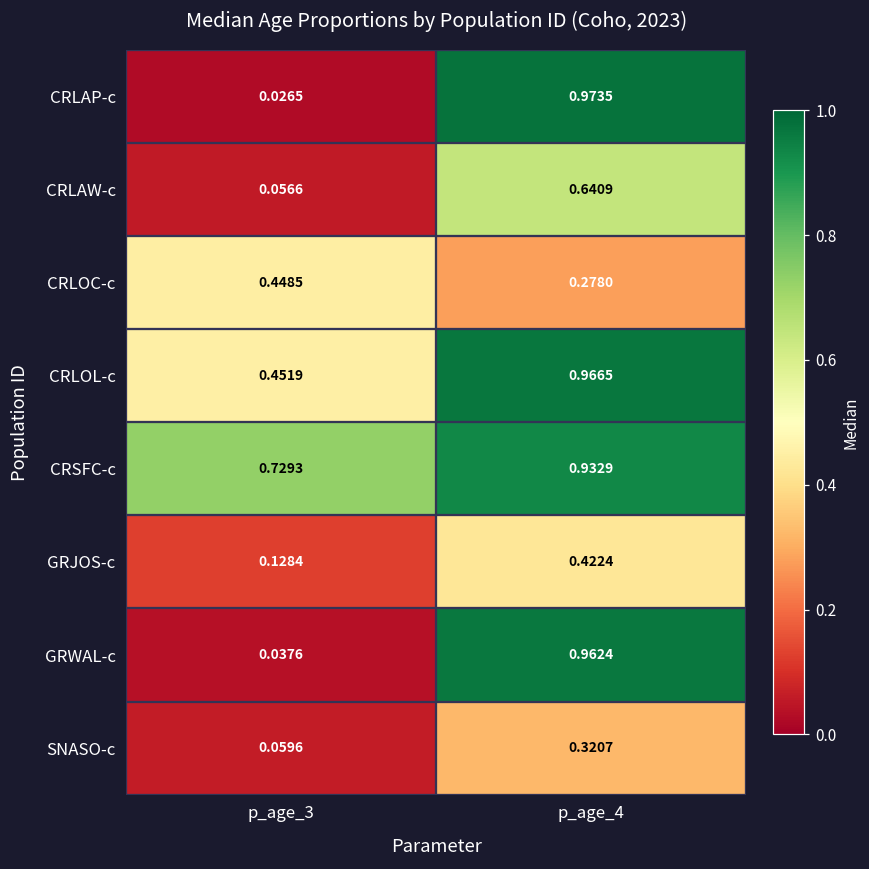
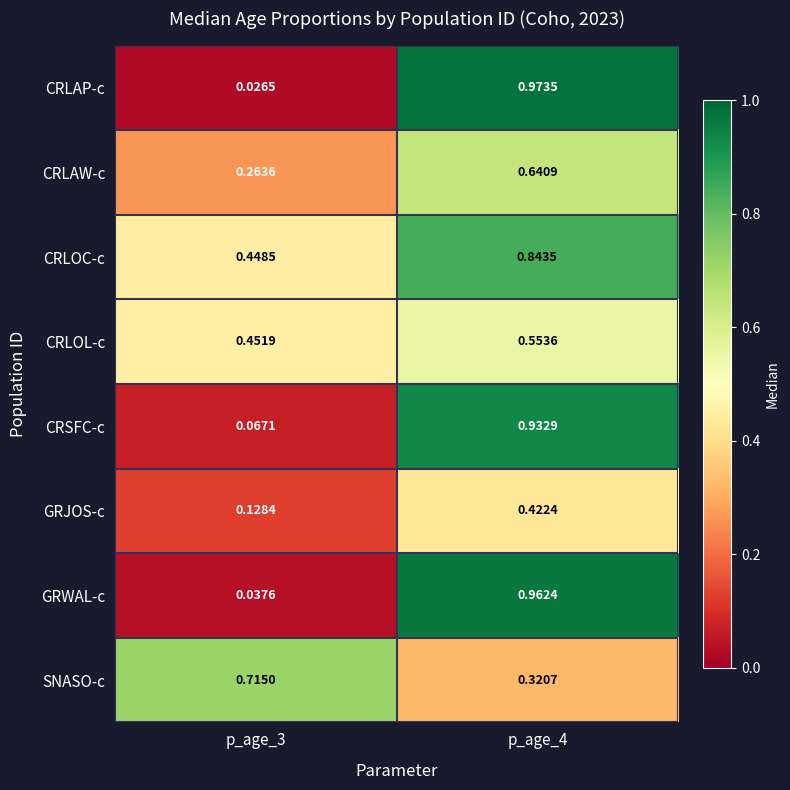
CRLAW-c, p_age_3: 0.0566 -> 0.2636
CRLOC-c, p_age_4: 0.2780 -> 0.8435
CRLOL-c, p_age_4: 0.9665 -> 0.5536
CRSFC-c, p_age_3: 0.7293 -> 0.0671
SNASO-c, p_age_3: 0.0596 -> 0.7150
